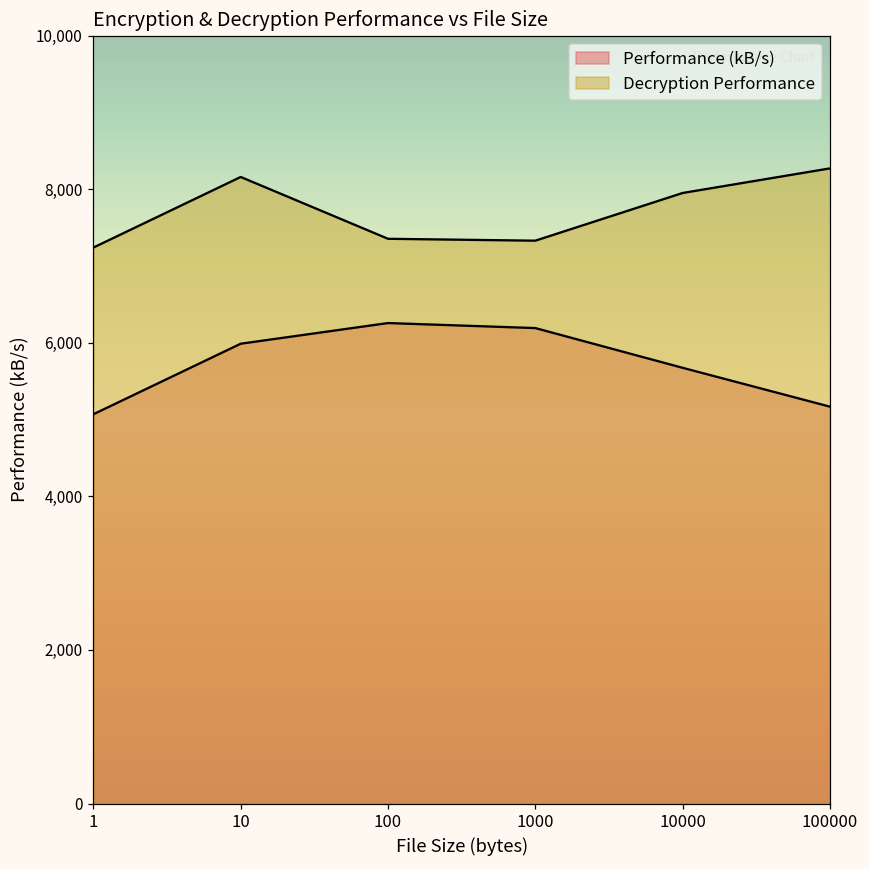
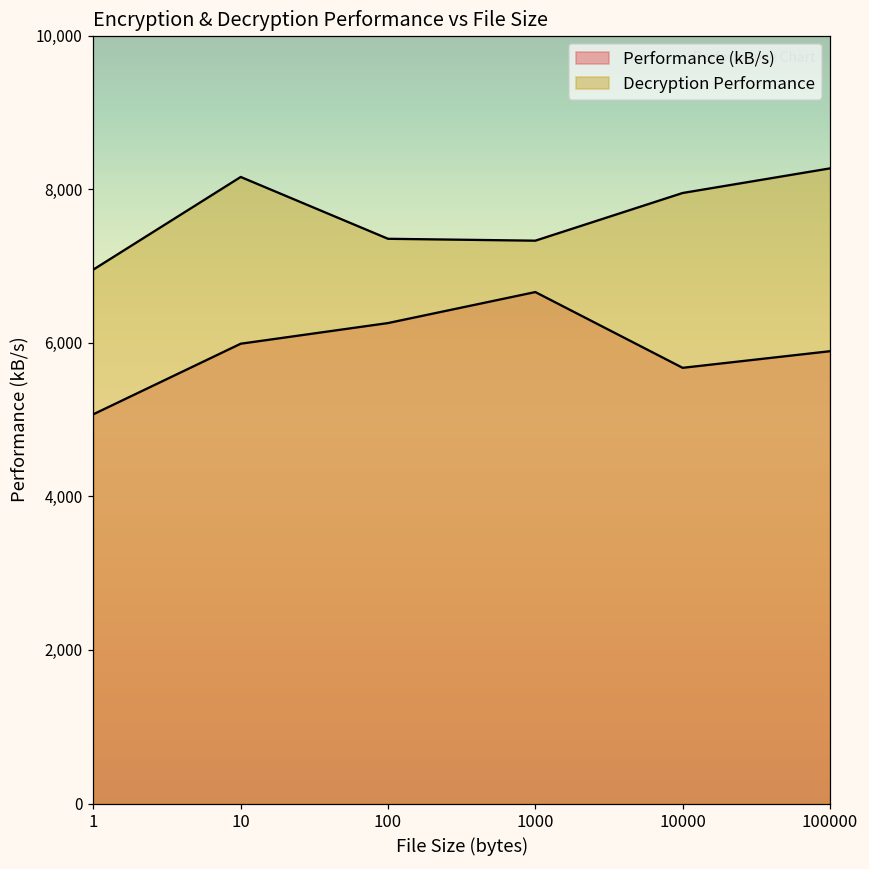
Decryption Performance, 1: 7,200 -> 7,000
Performance (kB/s), 1000: 6,200 -> 6,700
Performance (kB/s), 100000: 5,200 -> 5,900
